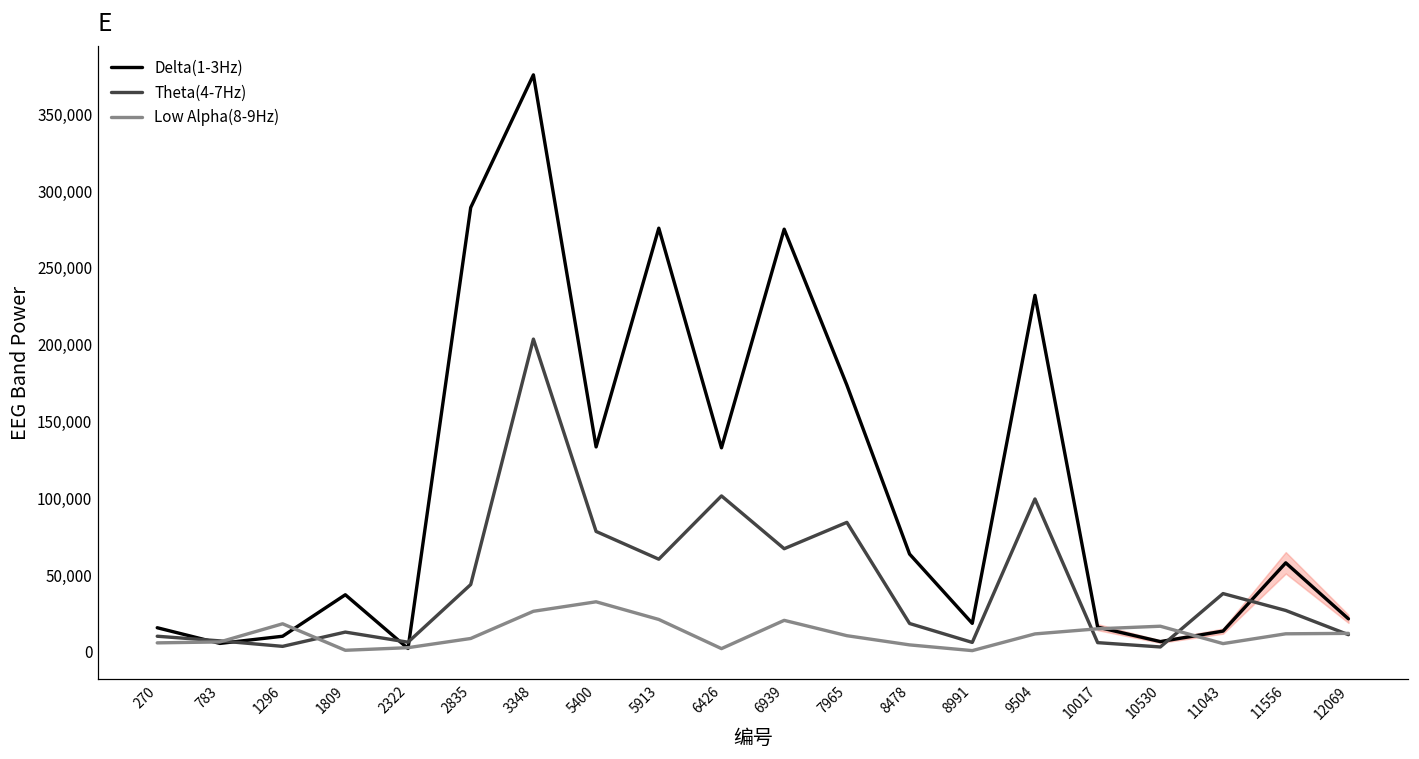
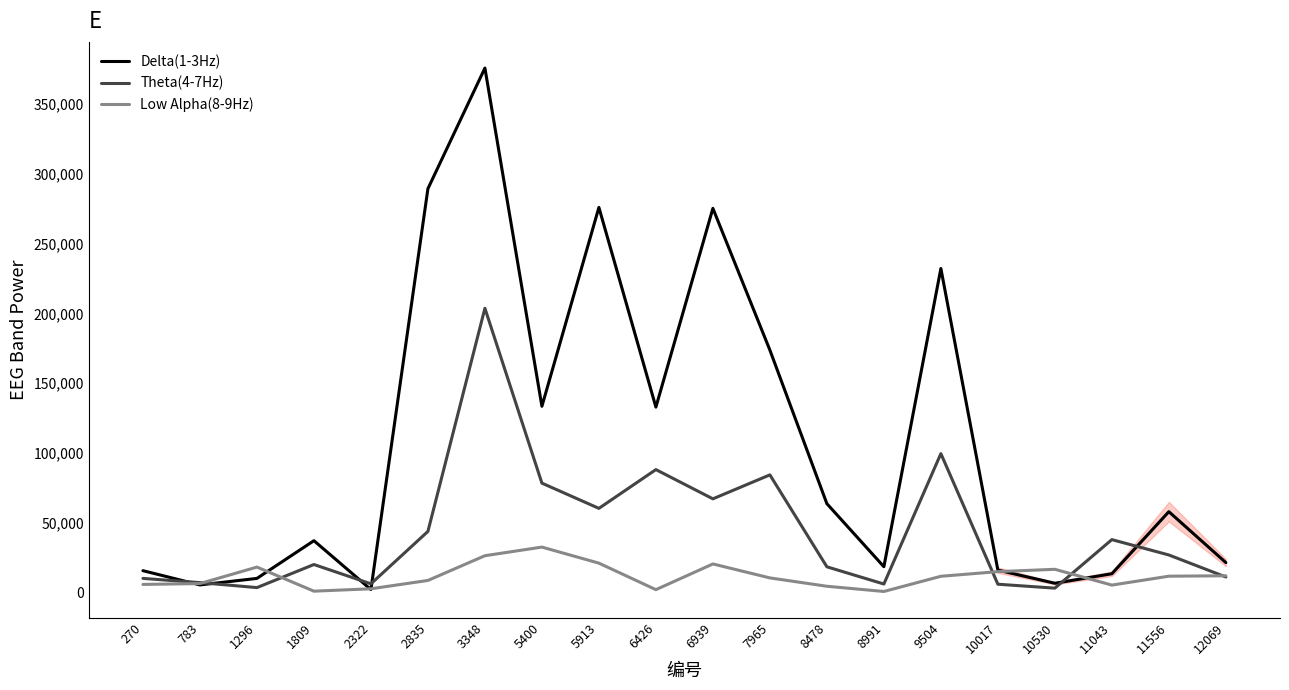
Theta(4-7Hz), 1809: 13,000 -> 20,000
Theta(4-7Hz), 6426: 102,000 -> 88,000
